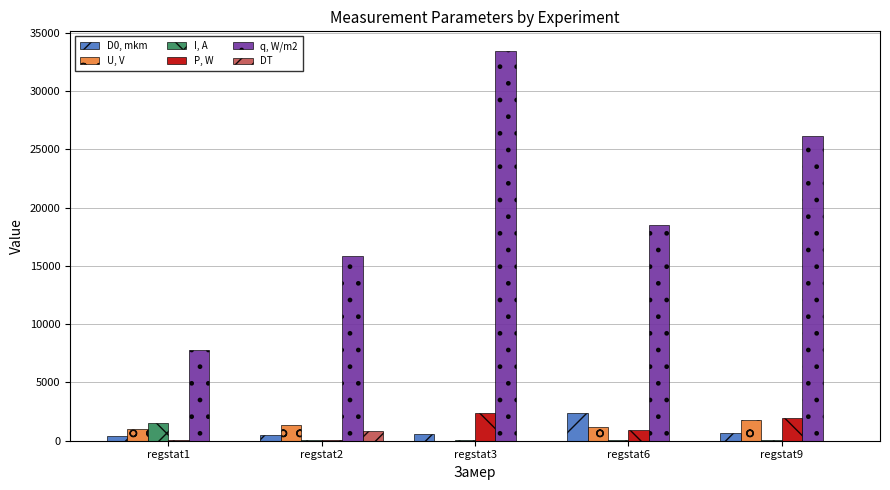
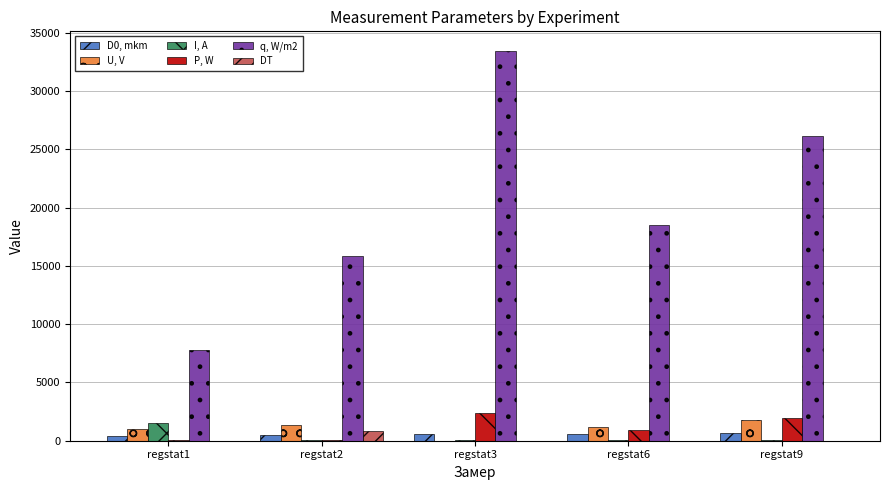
D0, mkm, regstat6: 2400 -> 500
